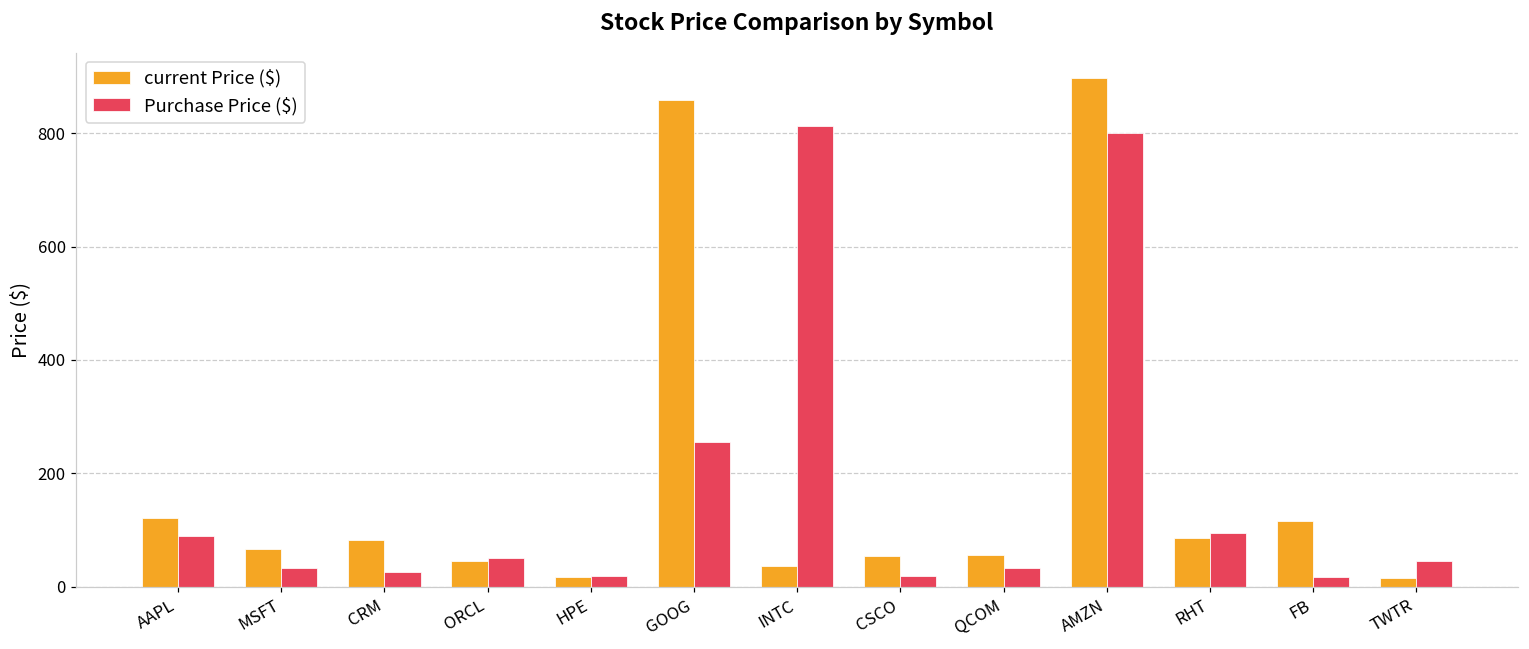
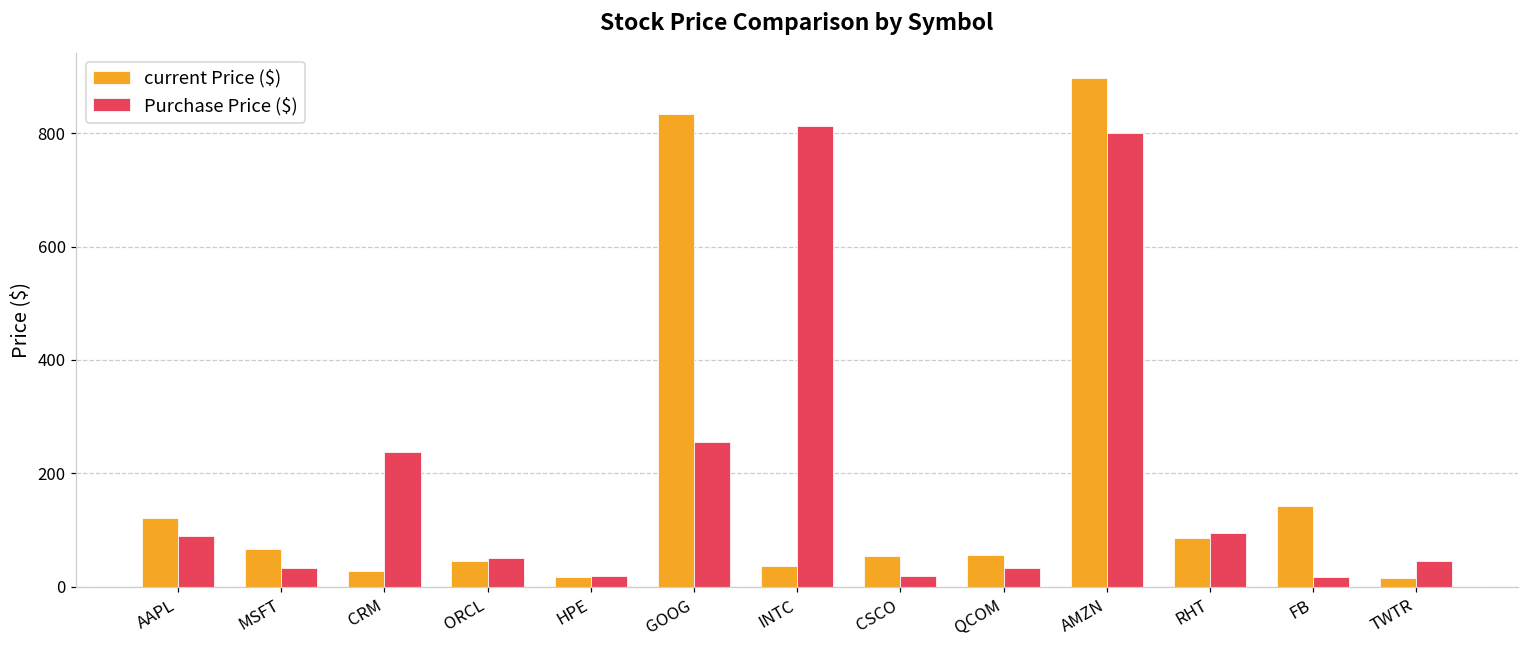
current Price ($), CRM: 80 -> 30
Purchase Price ($), CRM: 30 -> 240
current Price ($), GOOG: 860 -> 830
current Price ($), FB: 110 -> 140
